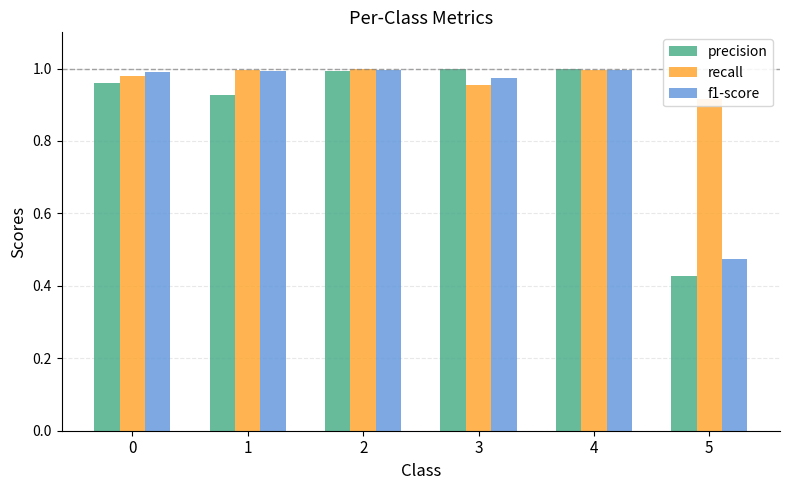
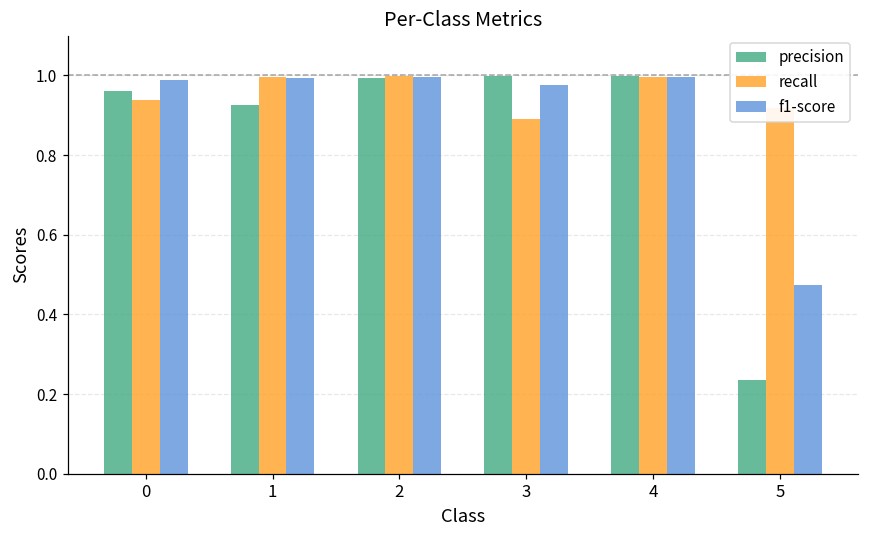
recall, 0: 0.98 -> 0.94
recall, 3: 0.95 -> 0.89
precision, 5: 0.43 -> 0.23
